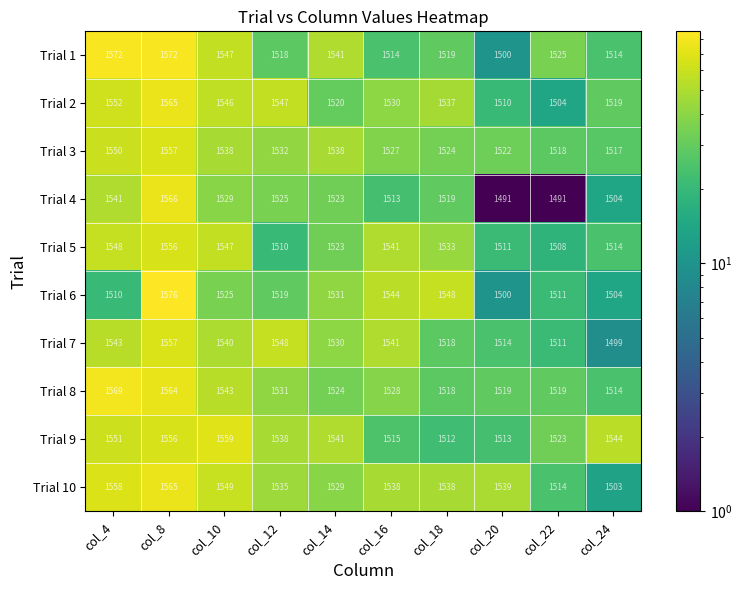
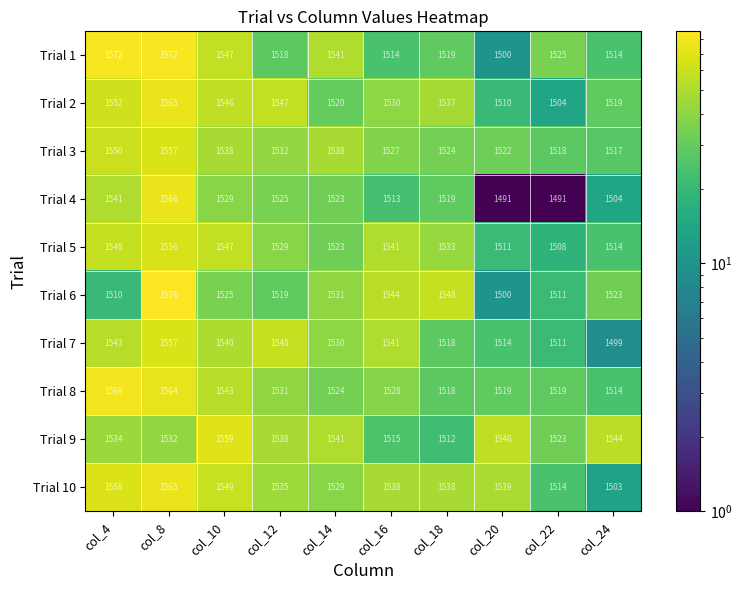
Trial 5, col_12: 1510 -> 1529
Trial 6, col_24: 1504 -> 1523
Trial 9, col_4: 1551 -> 1534
Trial 9, col_8: 1556 -> 1532
Trial 9, col_20: 1513 -> 1546
